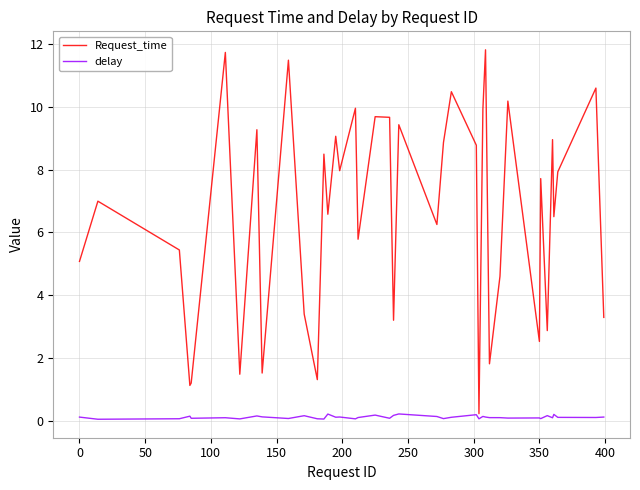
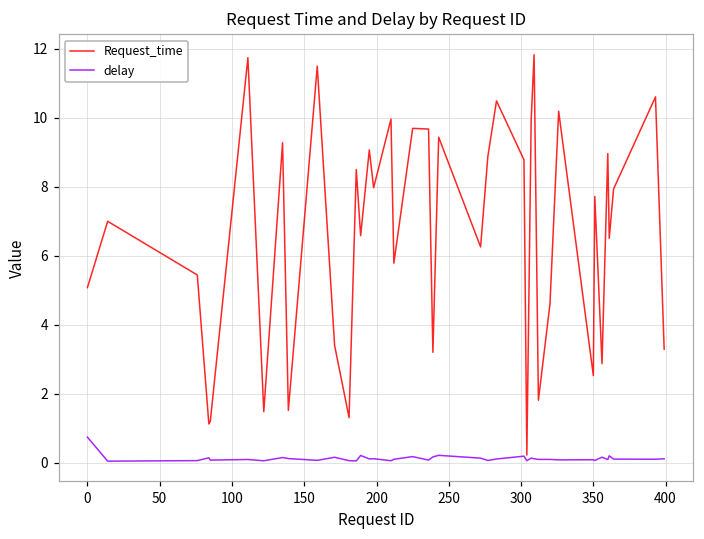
delay, 0: 0.1 -> 0.7
